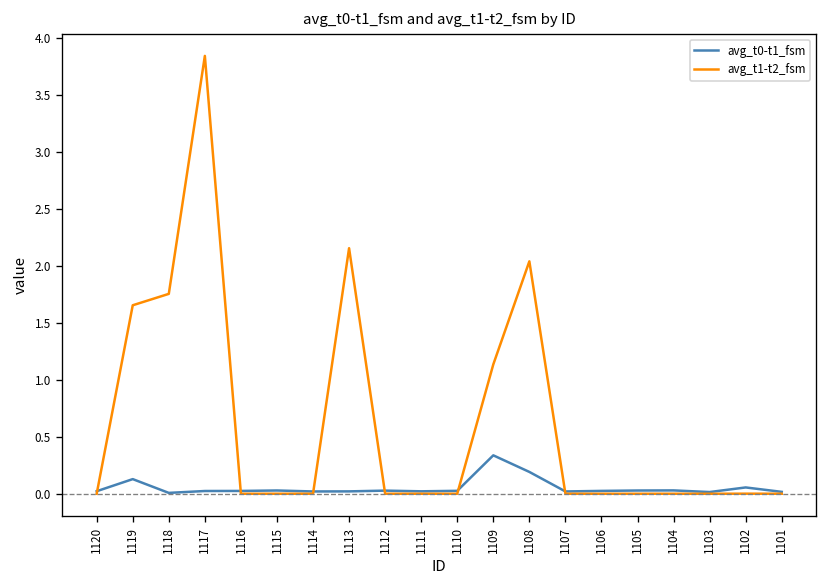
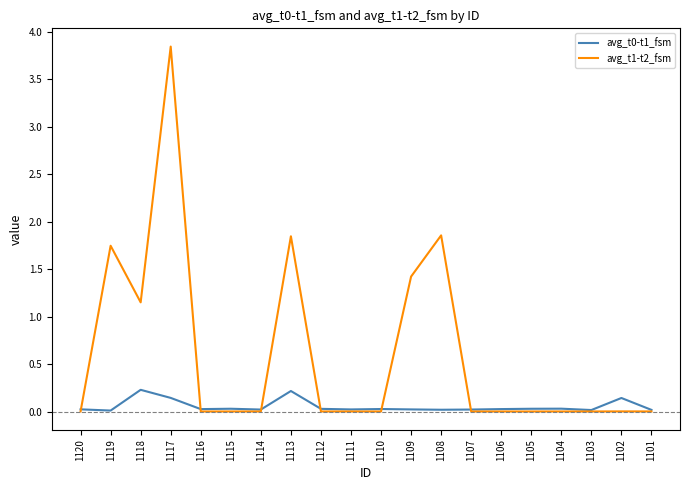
avg_t0-t1_fsm, 1119: 0.1 -> 0.0
avg_t1-t2_fsm, 1119: 1.65 -> 1.75
avg_t0-t1_fsm, 1118: 0.0 -> 0.2
avg_t1-t2_fsm, 1118: 1.8 -> 1.1
avg_t0-t1_fsm, 1117: 0.0 -> 0.1
avg_t0-t1_fsm, 1113: 0.0 -> 0.2
avg_t1-t2_fsm, 1113: 2.2 -> 1.8
avg_t0-t1_fsm, 1109: 0.3 -> 0.0
avg_t1-t2_fsm, 1109: 1.1 -> 1.4
avg_t0-t1_fsm, 1108: 0.2 -> 0.0
avg_t1-t2_fsm, 1108: 2.0 -> 1.9
avg_t0-t1_fsm, 1102: 0.06 -> 0.14
